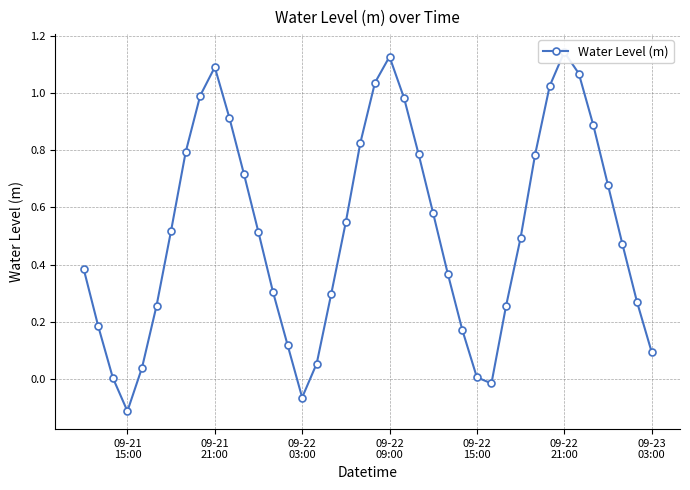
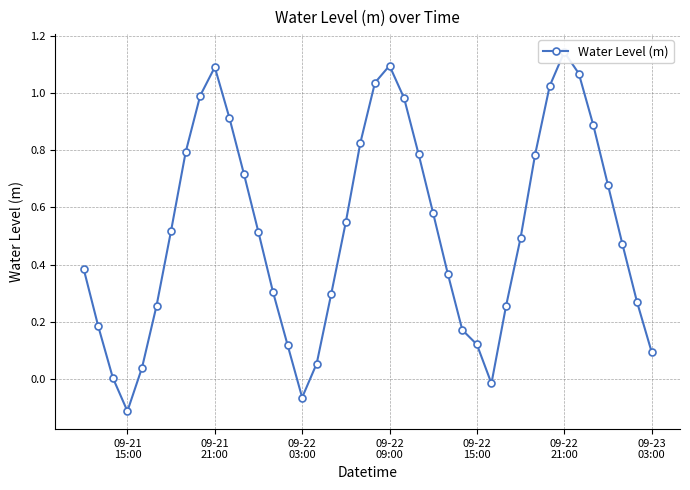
09-22 09:00: 1.13 -> 1.10
09-22 15:00: 0.01 -> 0.12
